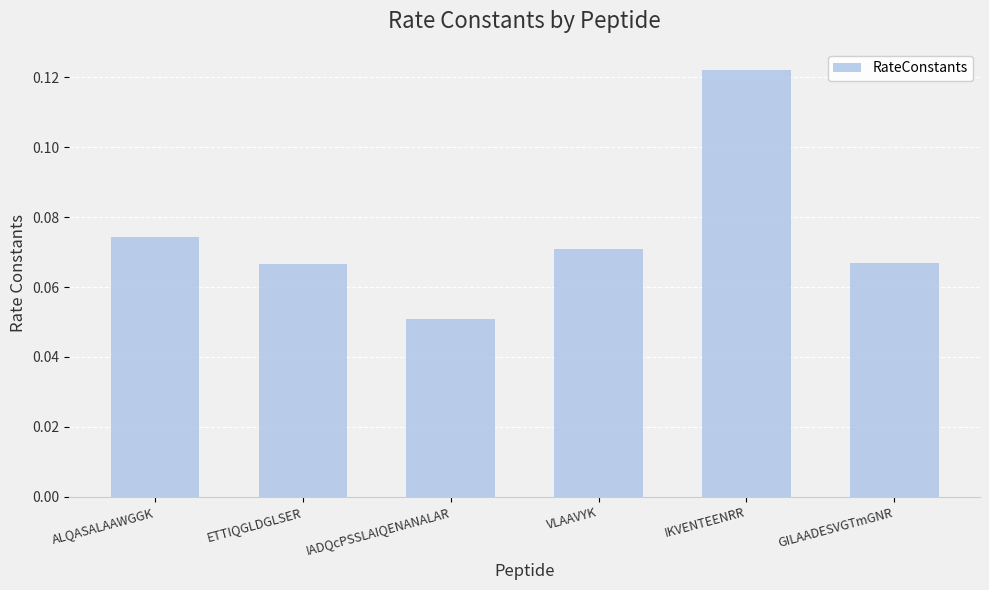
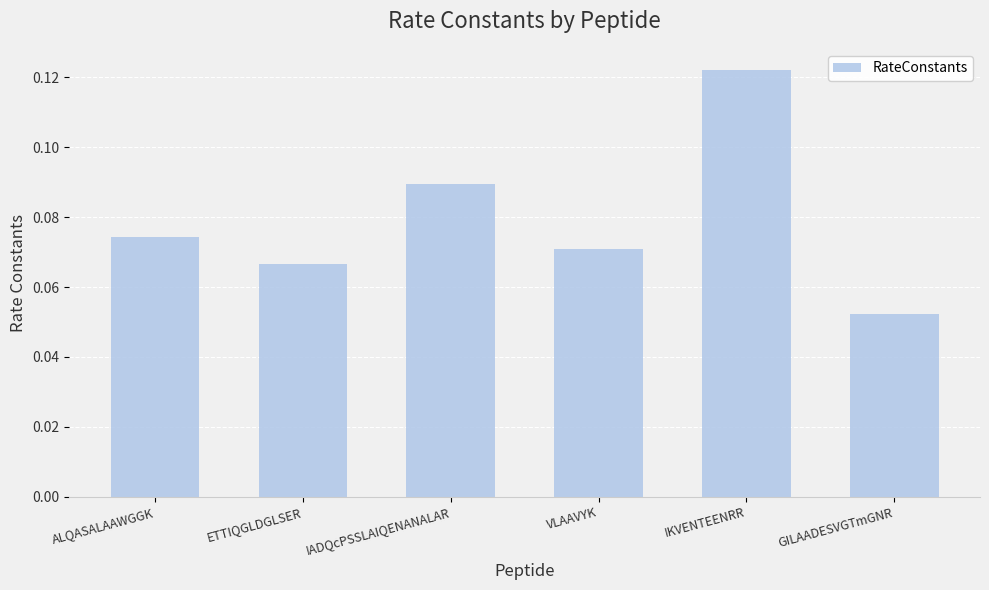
IADQcPSSLAIQENANALAR: 0.051 -> 0.090
GILAADESVGTmGNR: 0.067 -> 0.052
